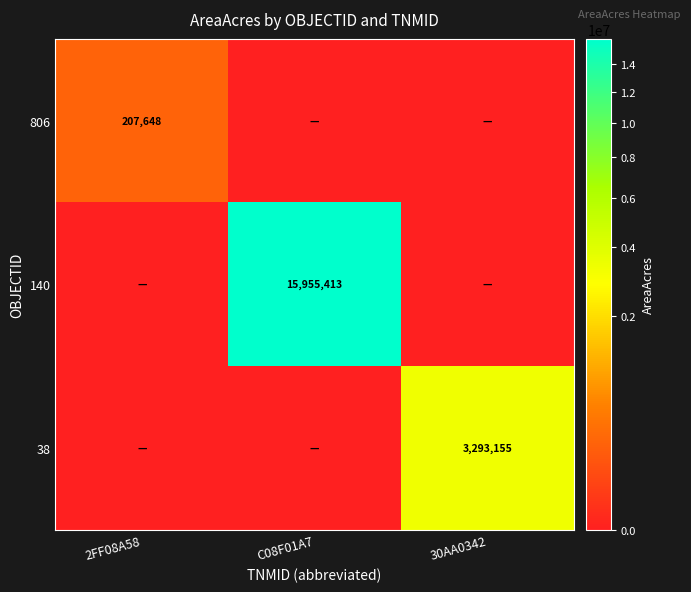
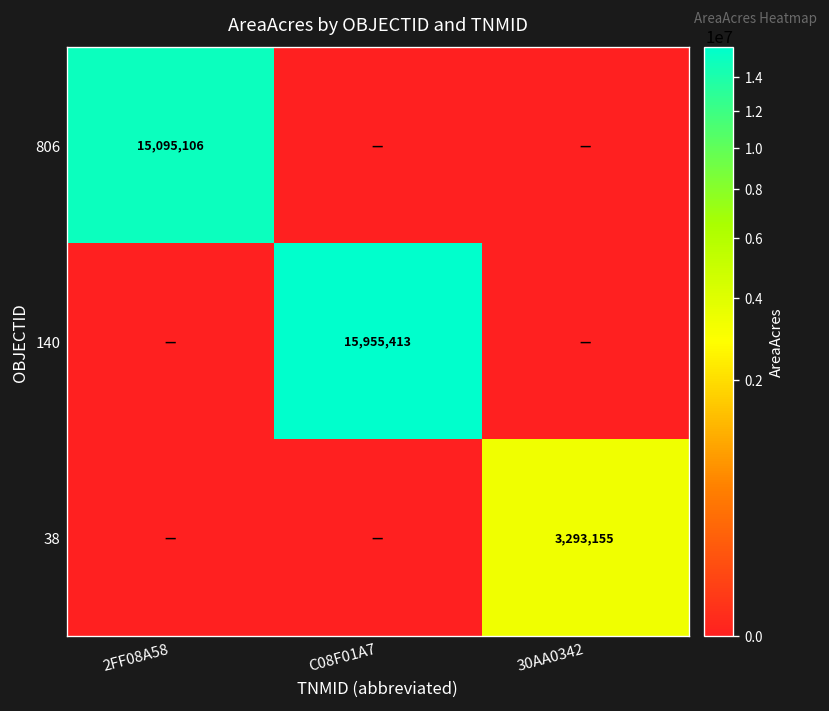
806, 2FF08A58: 207,648 -> 15,095,106
